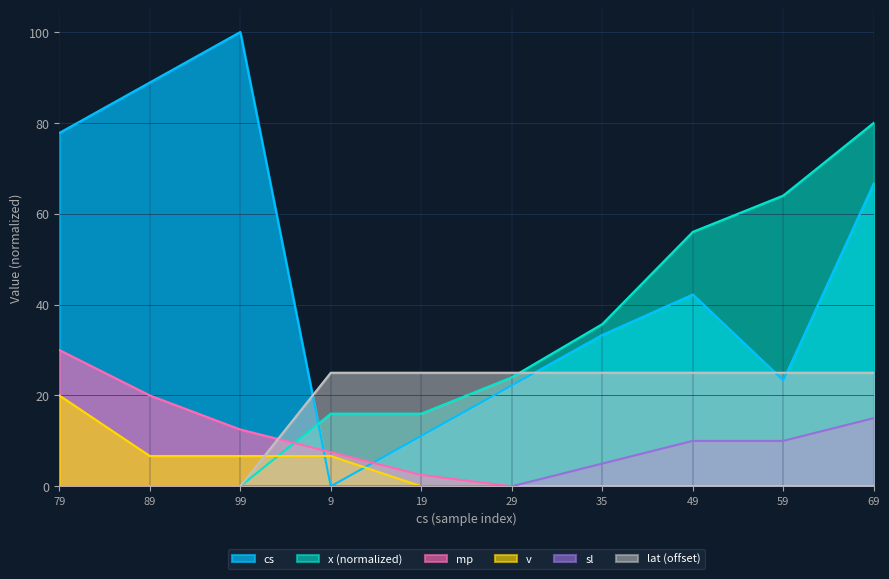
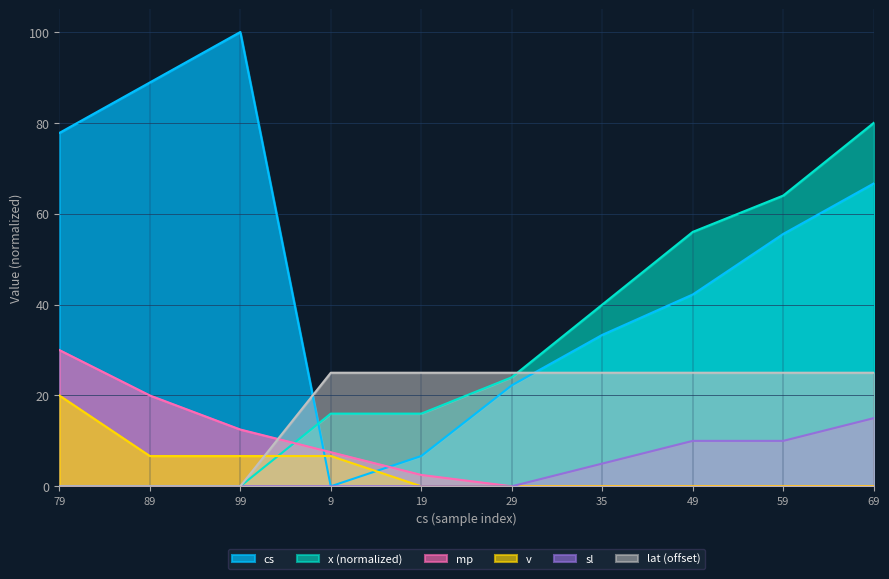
cs, 19: 11 -> 7
x (normalized), 35: 36 -> 40
cs, 59: 23 -> 56
